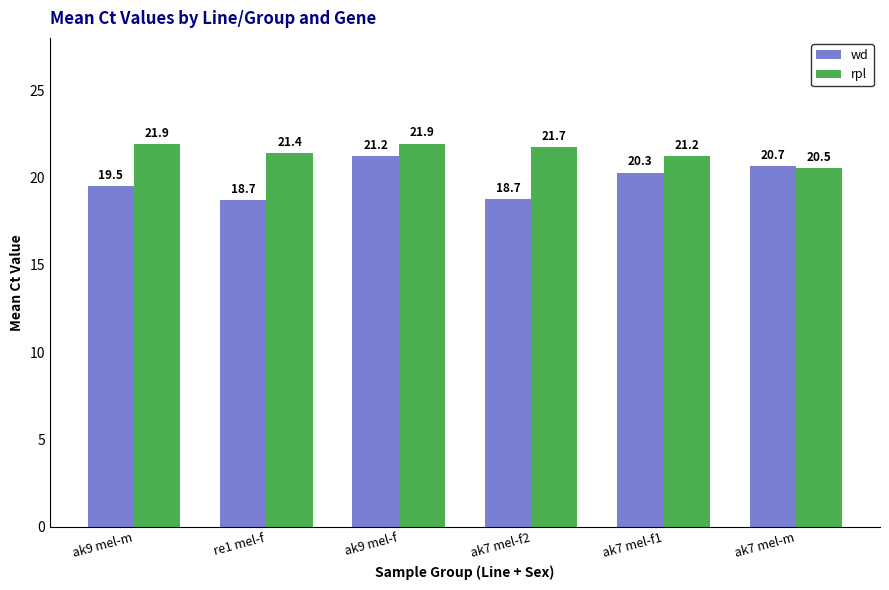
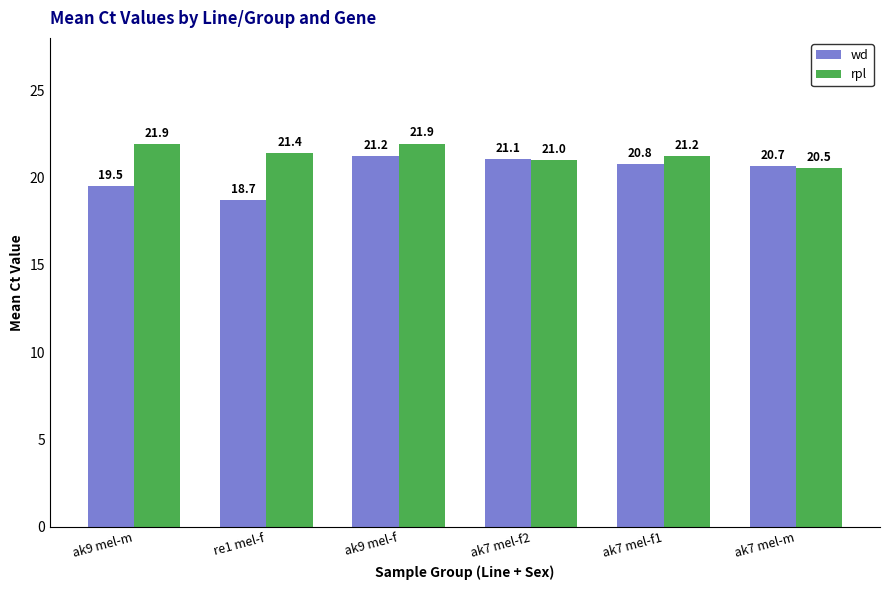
wd, ak7 mel-f2: 18.7 -> 21.1
rpl, ak7 mel-f2: 21.7 -> 21.0
wd, ak7 mel-f1: 20.3 -> 20.8
